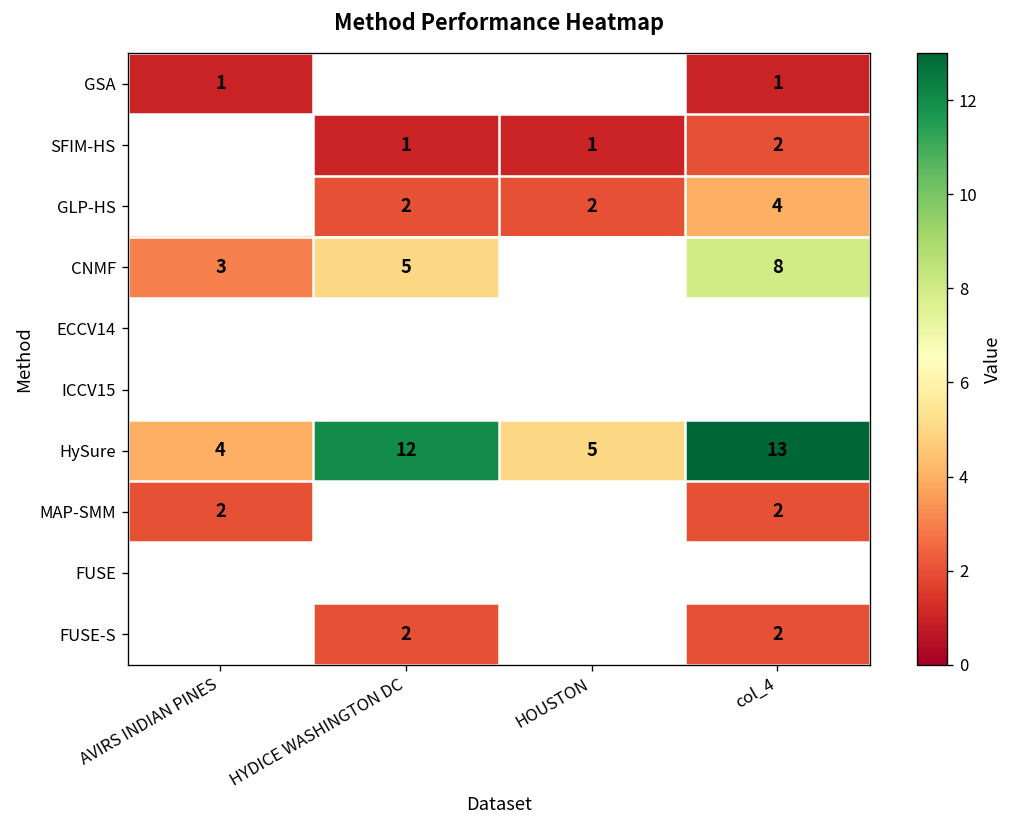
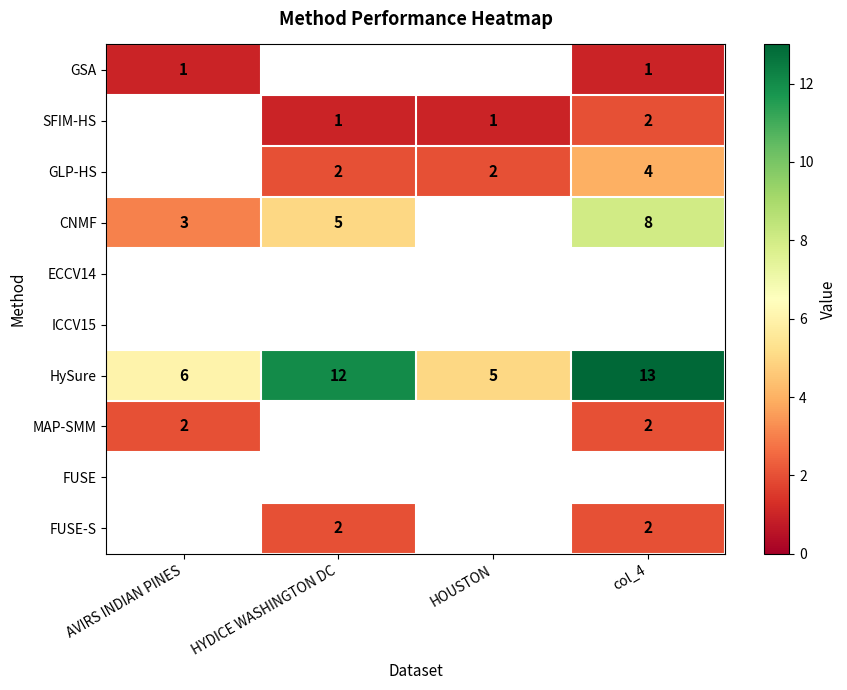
HySure, AVIRS INDIAN PINES: 4 -> 6
